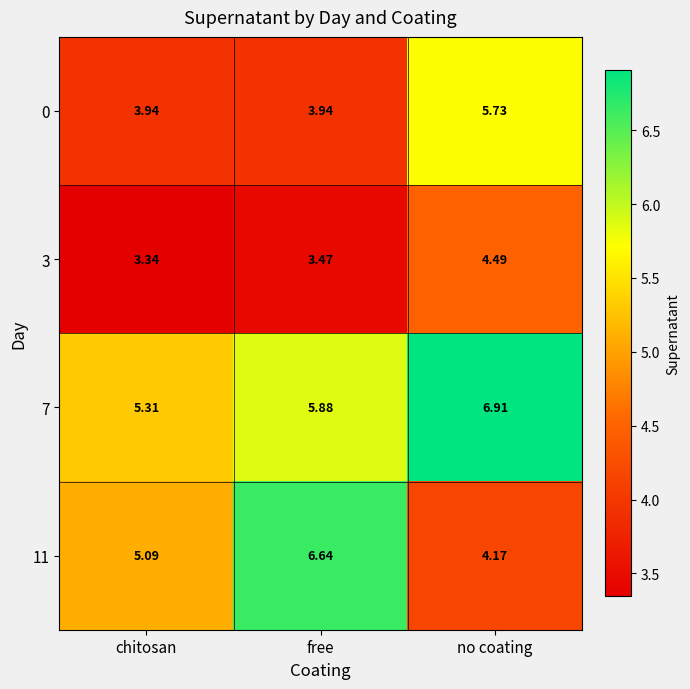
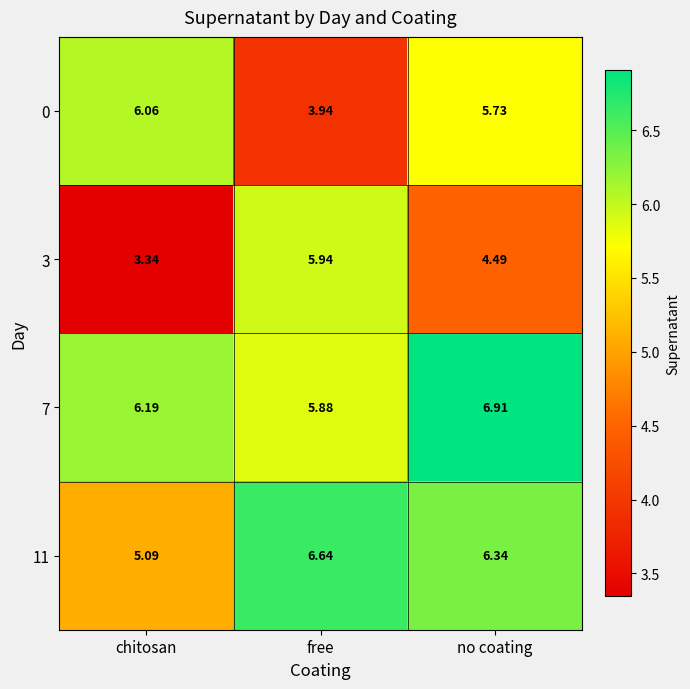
0, chitosan: 3.94 -> 6.06
3, free: 3.47 -> 5.94
7, chitosan: 5.31 -> 6.19
11, no coating: 4.17 -> 6.34
